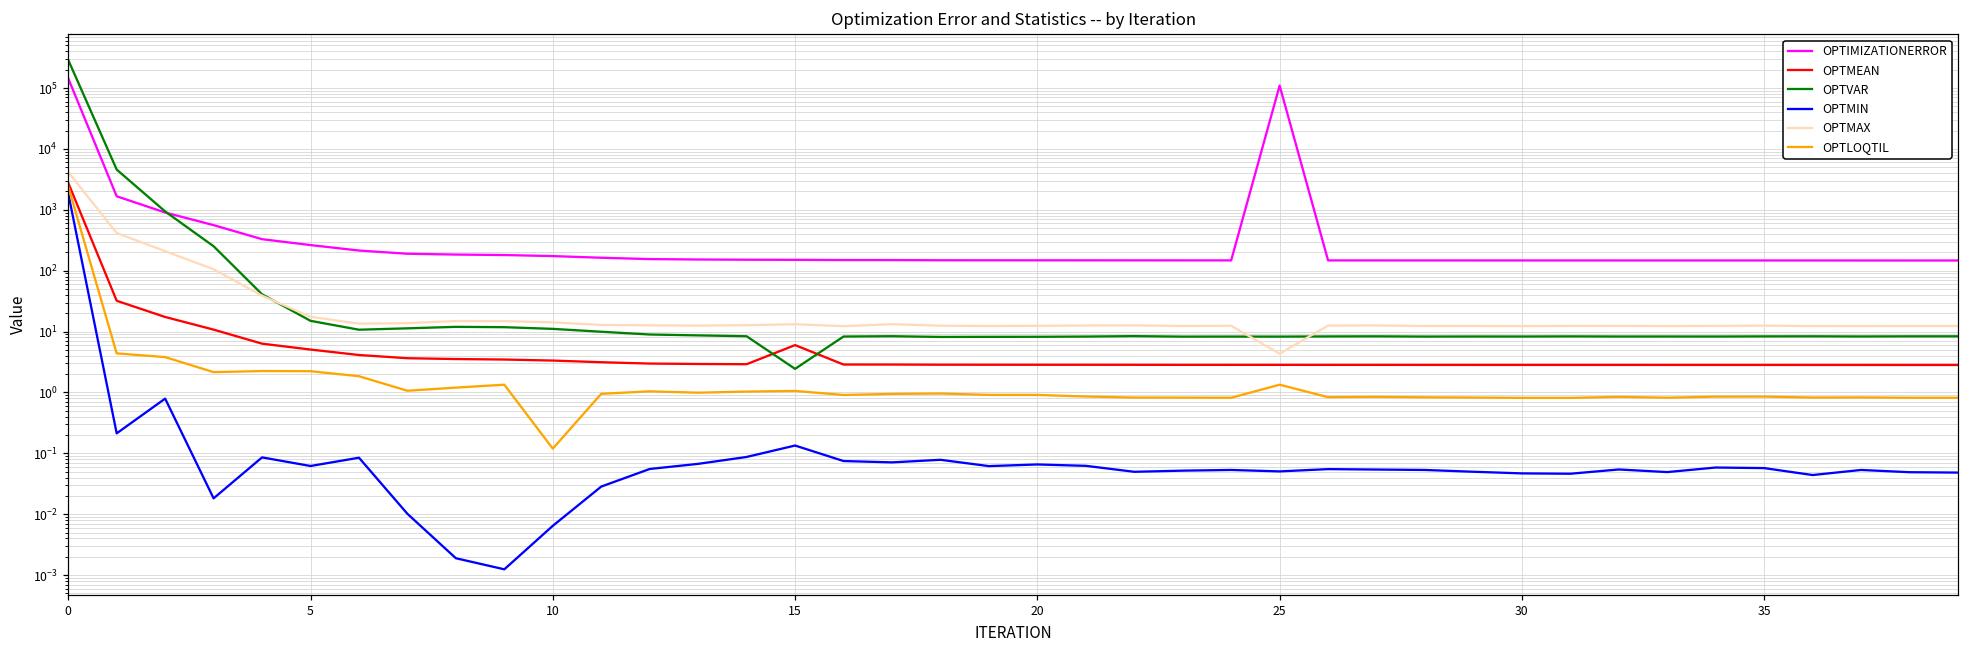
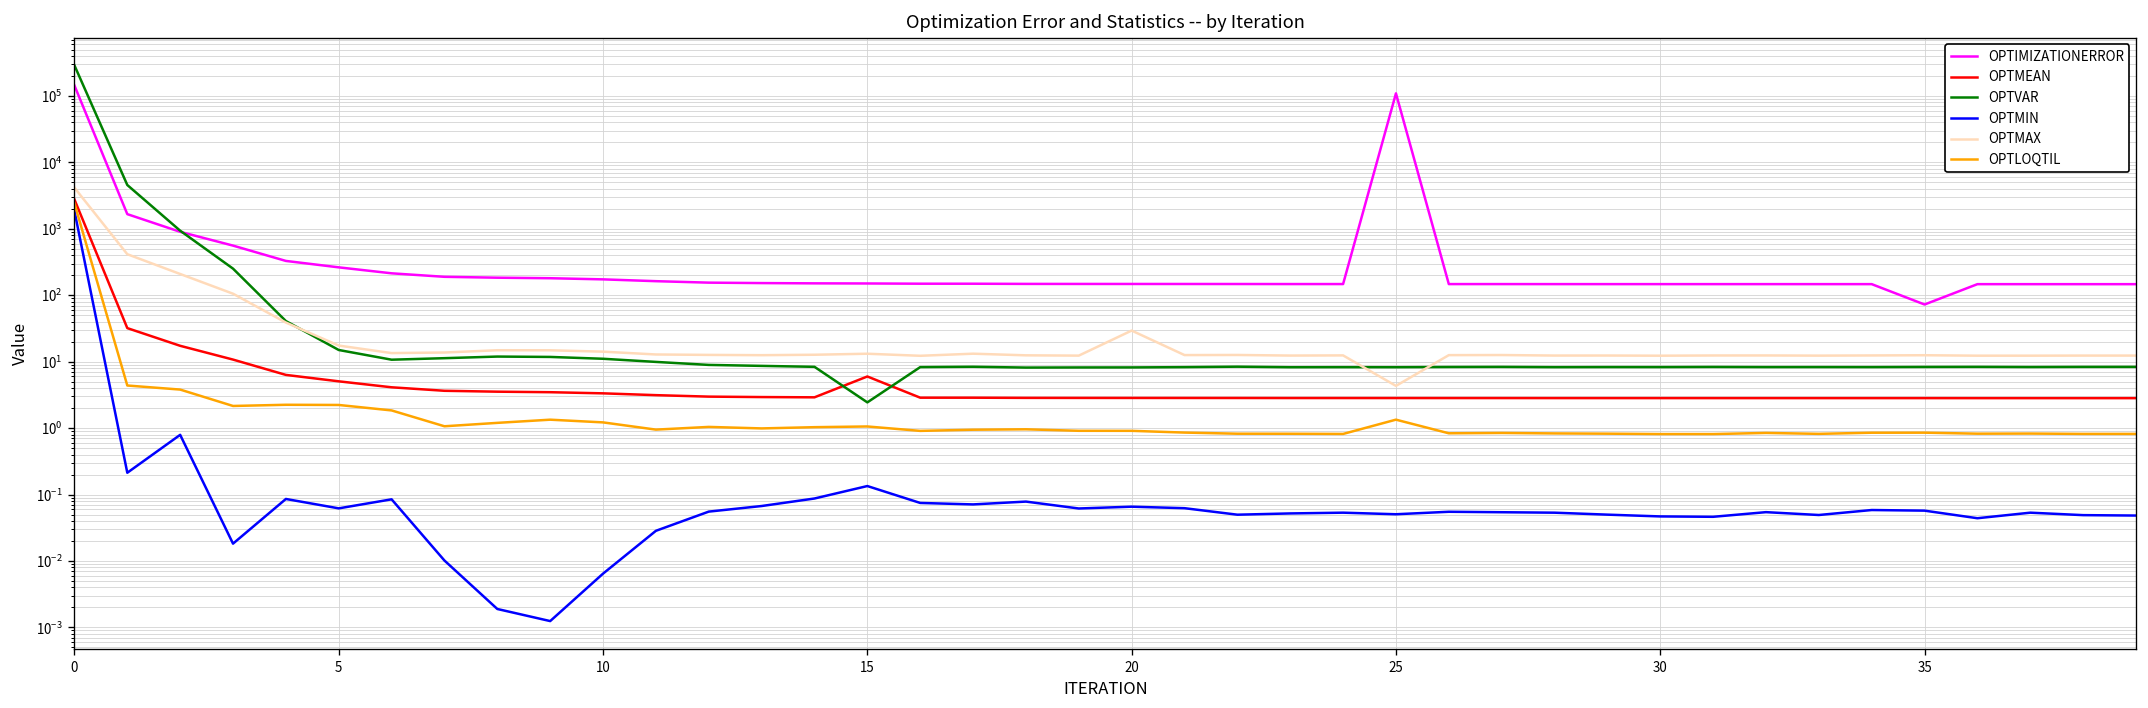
OPTLOQTIL, 10: 0.12 -> 1.2
OPTMAX, 20: 12 -> 30
OPTIMIZATIONERROR, 35: 150 -> 70
